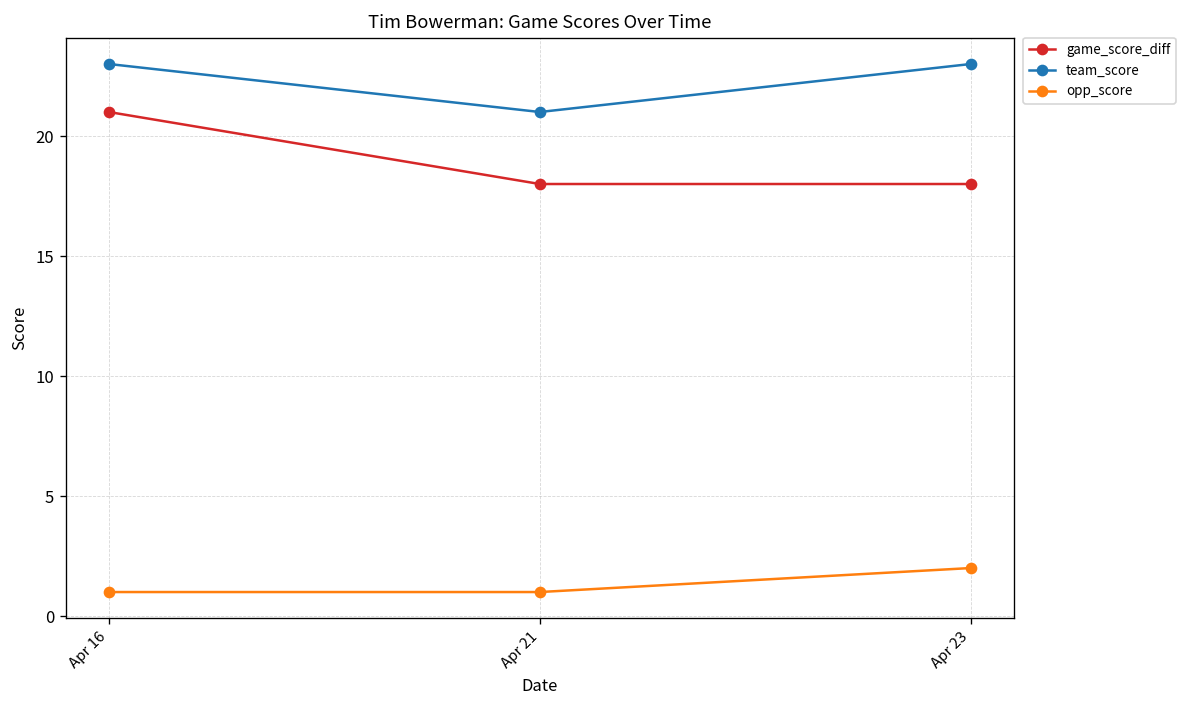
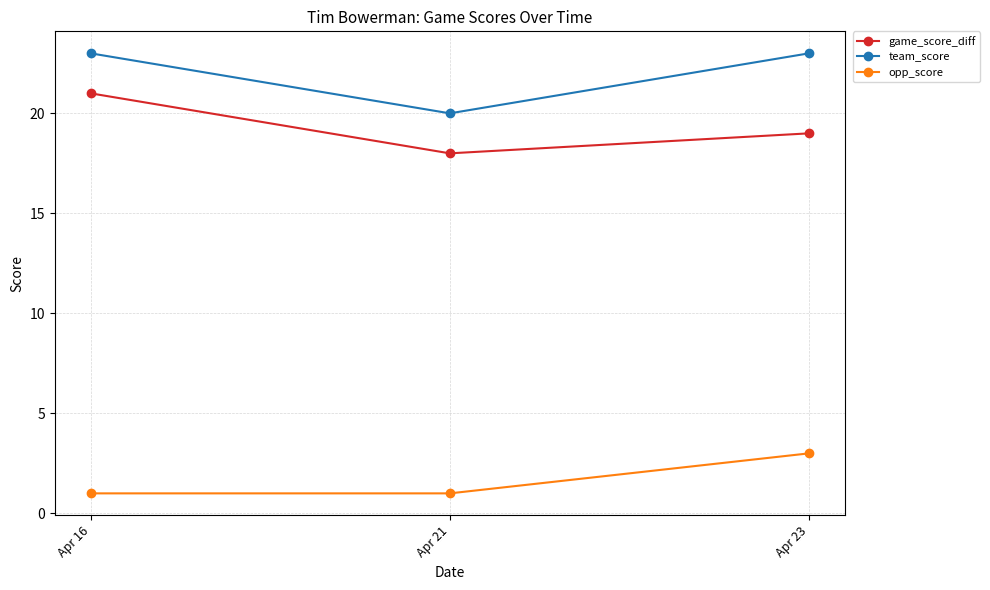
team_score, Apr 21: 21 -> 20
game_score_diff, Apr 23: 18 -> 19
opp_score, Apr 23: 2 -> 3
